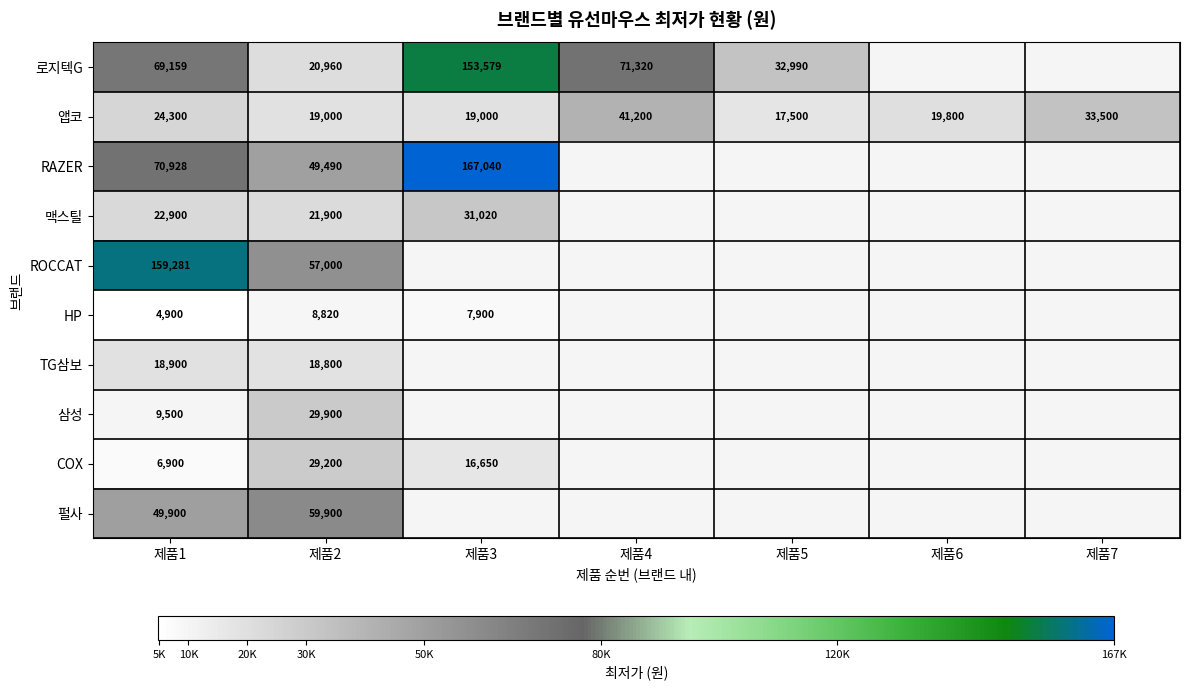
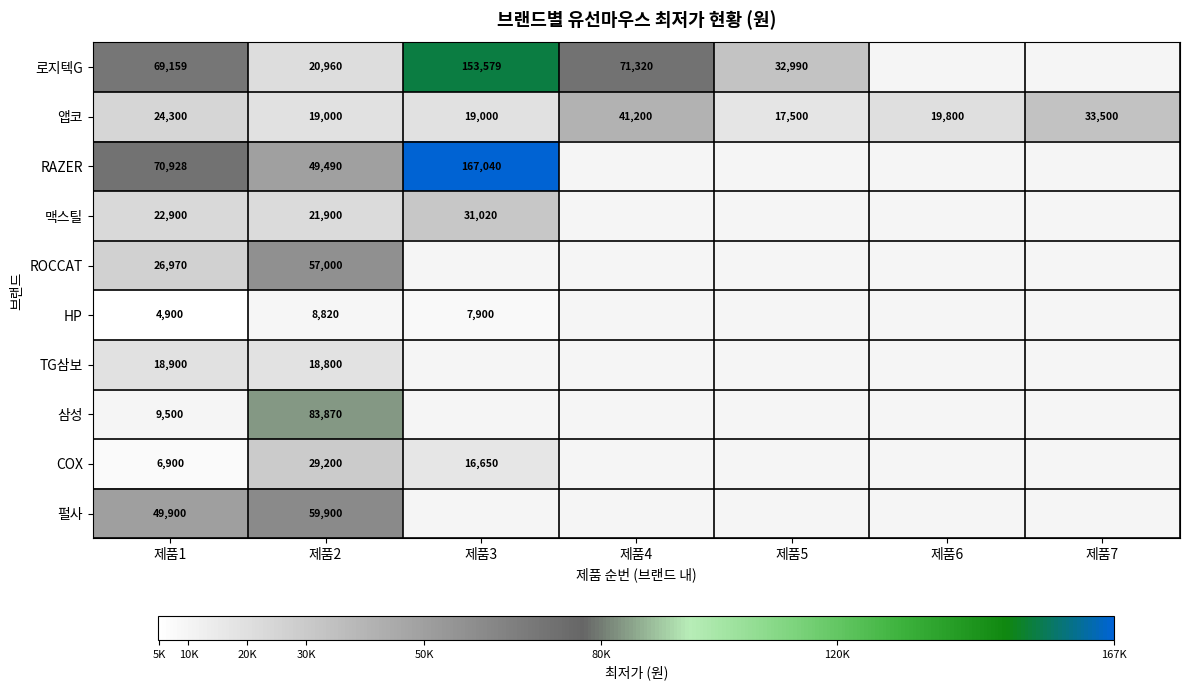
ROCCAT, 제품1: 159,281 -> 26,970
삼성, 제품2: 29,900 -> 83,870
